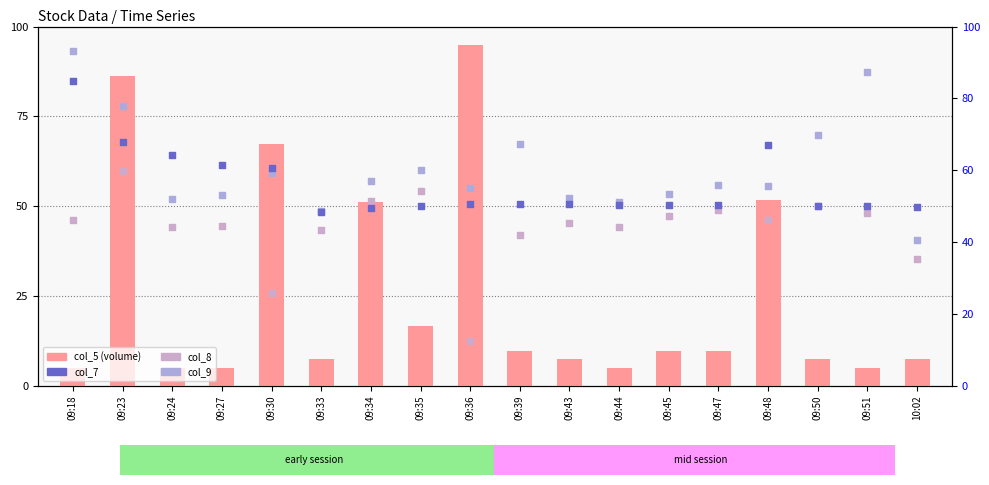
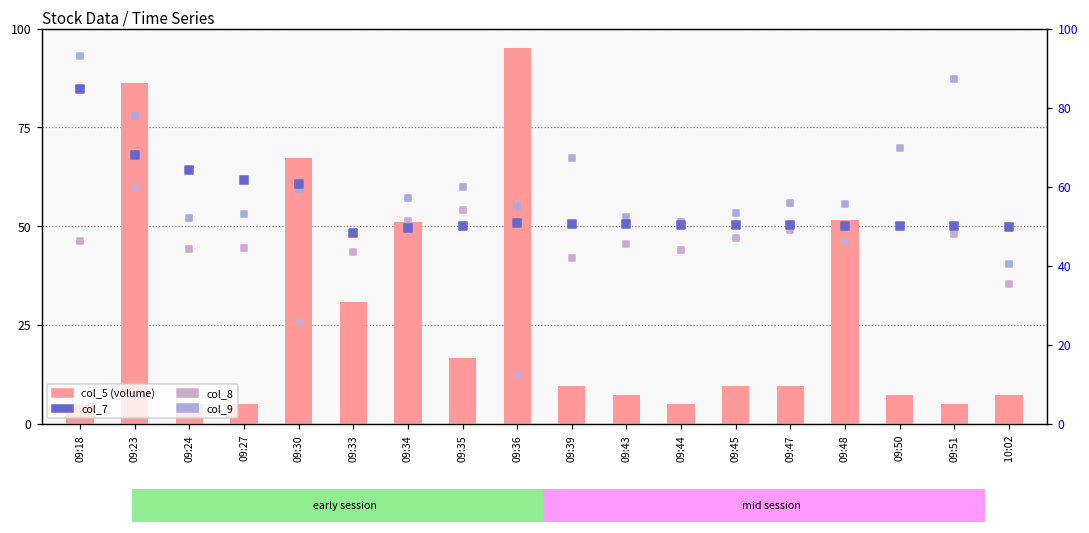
col_5 (volume), 09:33: 7 -> 31
col_7, 09:48: 67 -> 50
